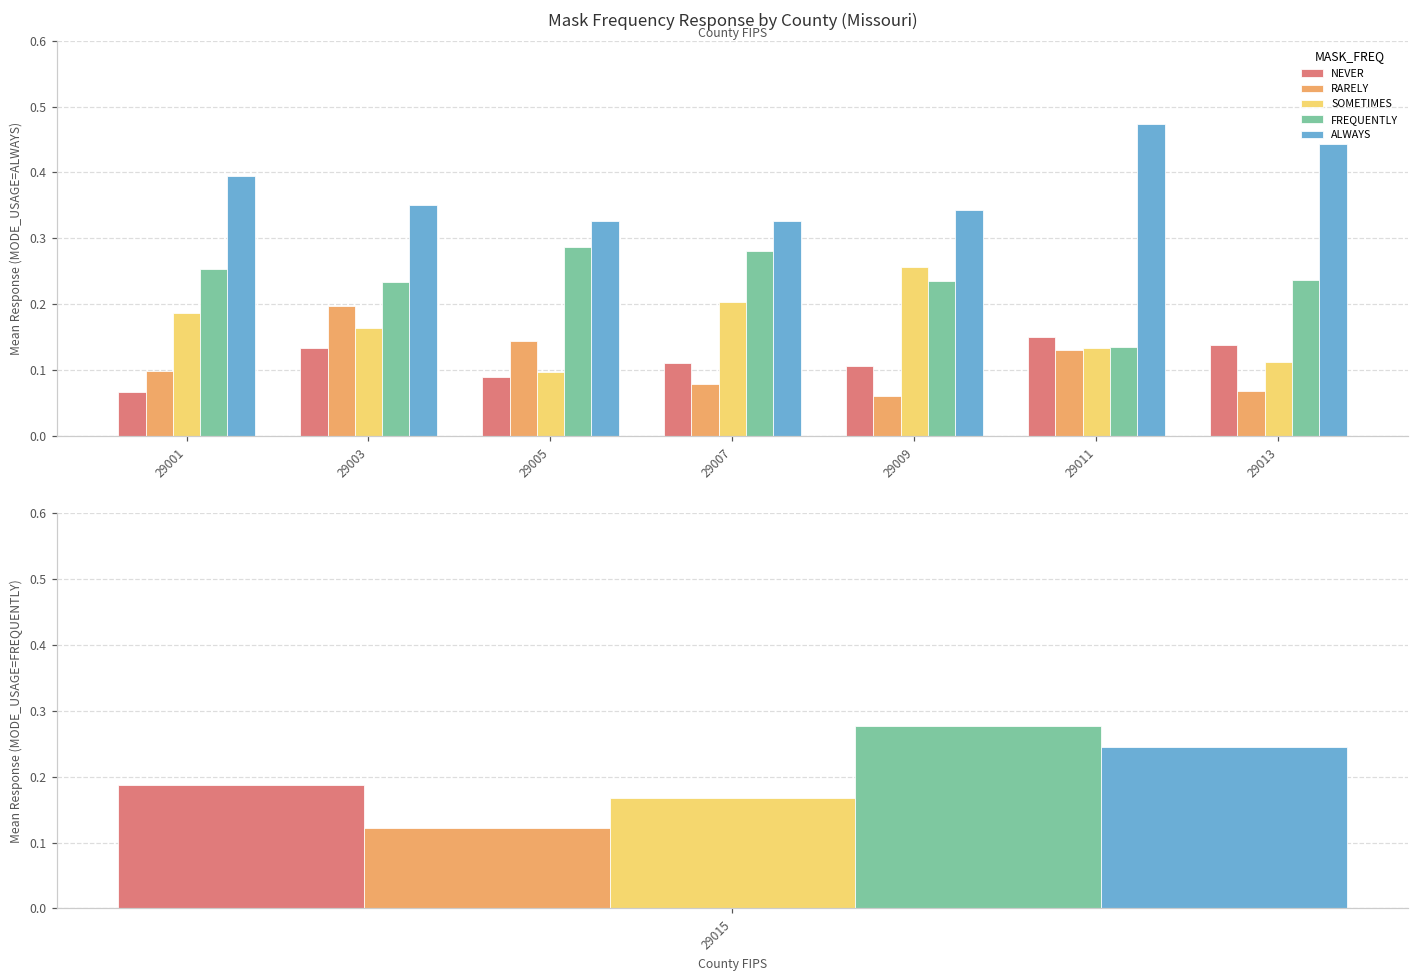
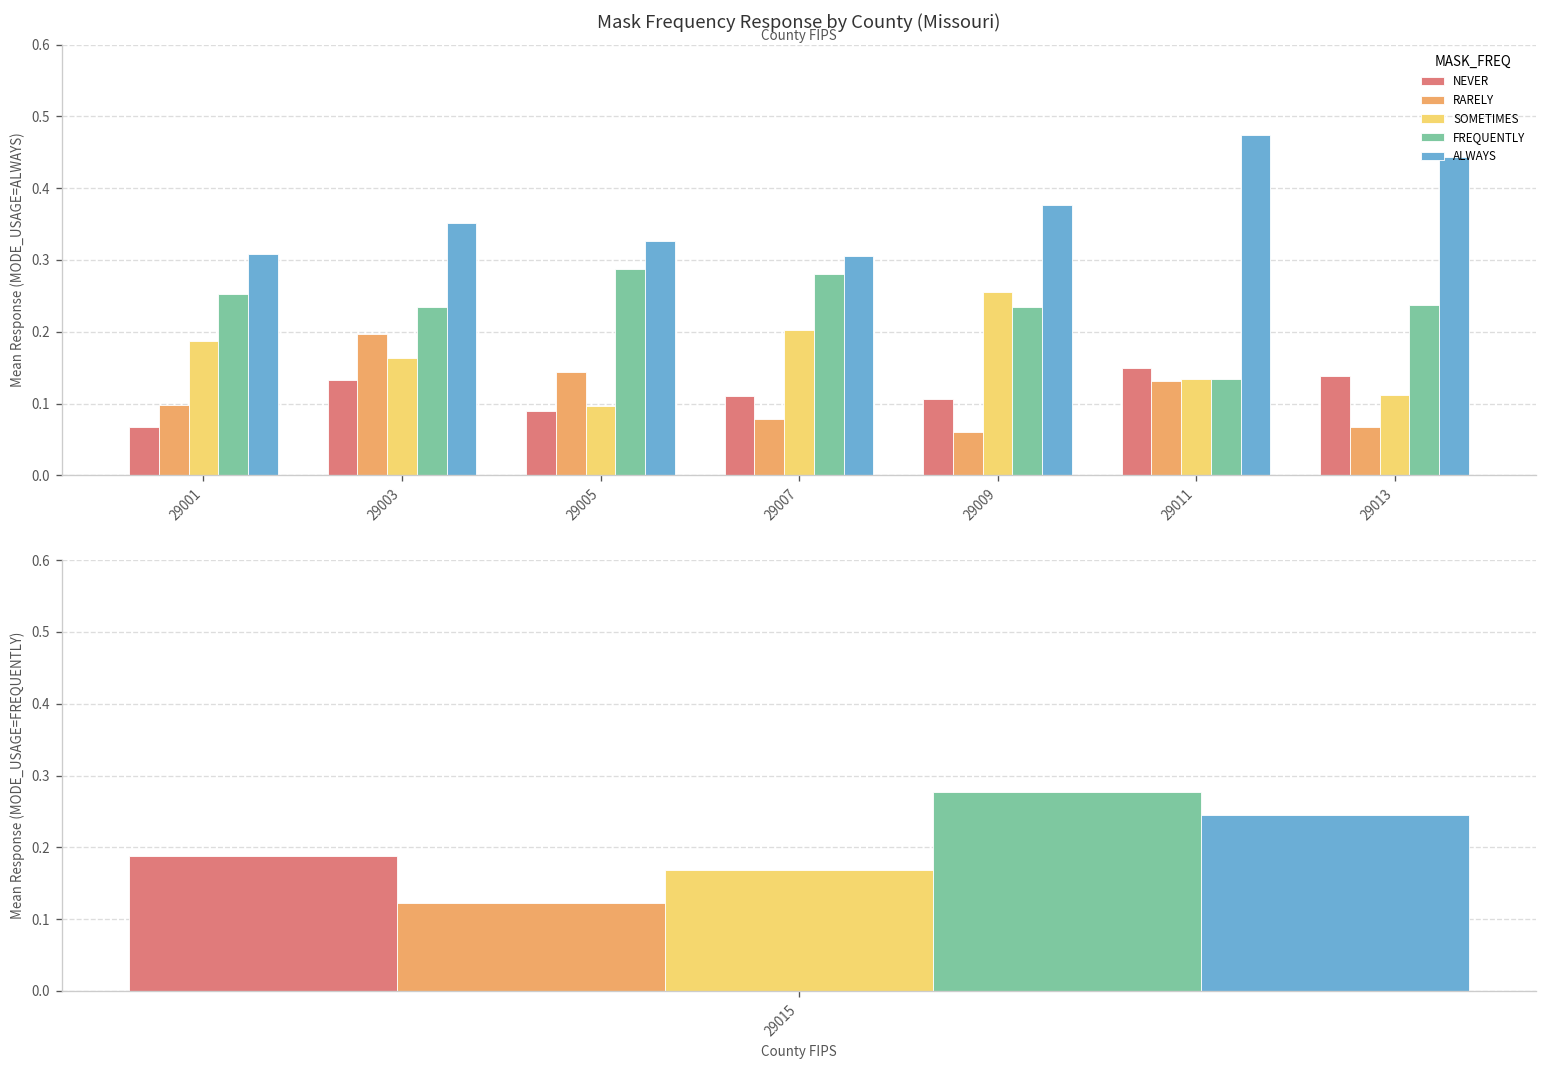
Mask Frequency Response by County (Missouri), ALWAYS, 29001: 0.40 -> 0.31
Mask Frequency Response by County (Missouri), ALWAYS, 29007: 0.33 -> 0.31
Mask Frequency Response by County (Missouri), ALWAYS, 29009: 0.34 -> 0.38
